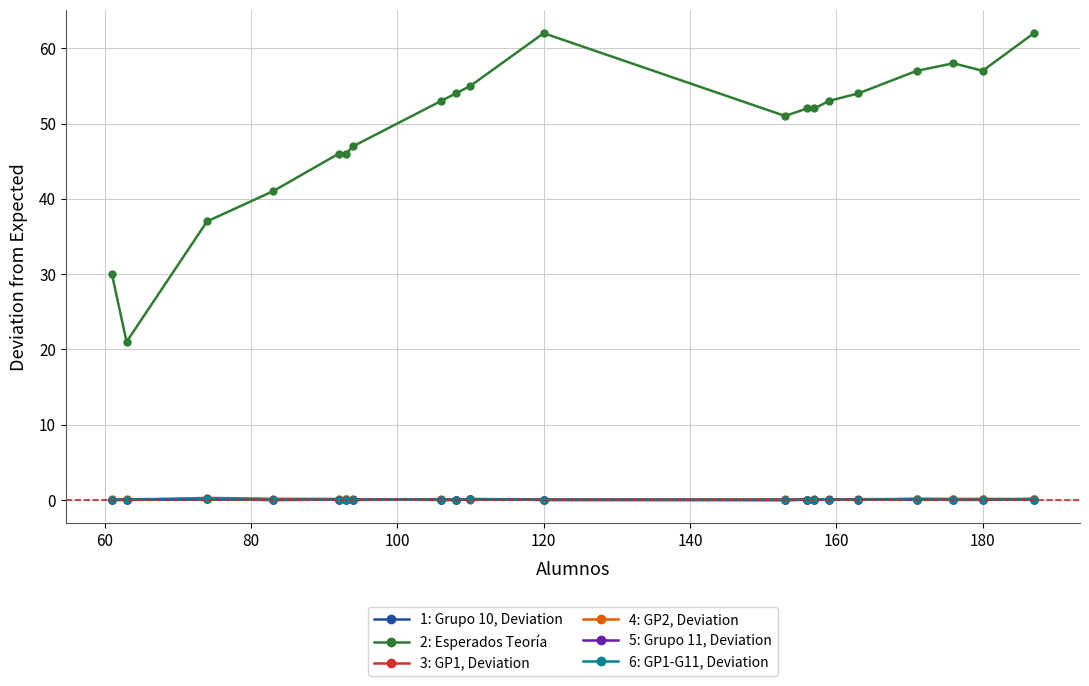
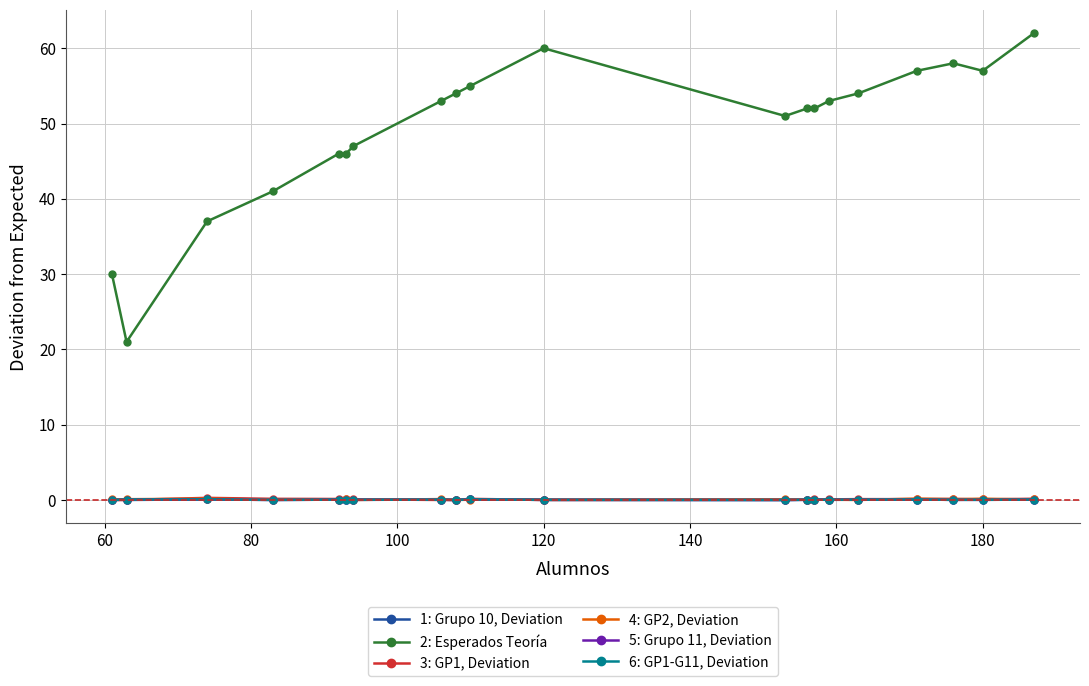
2: Esperados Teoría, 120: 62 -> 60
